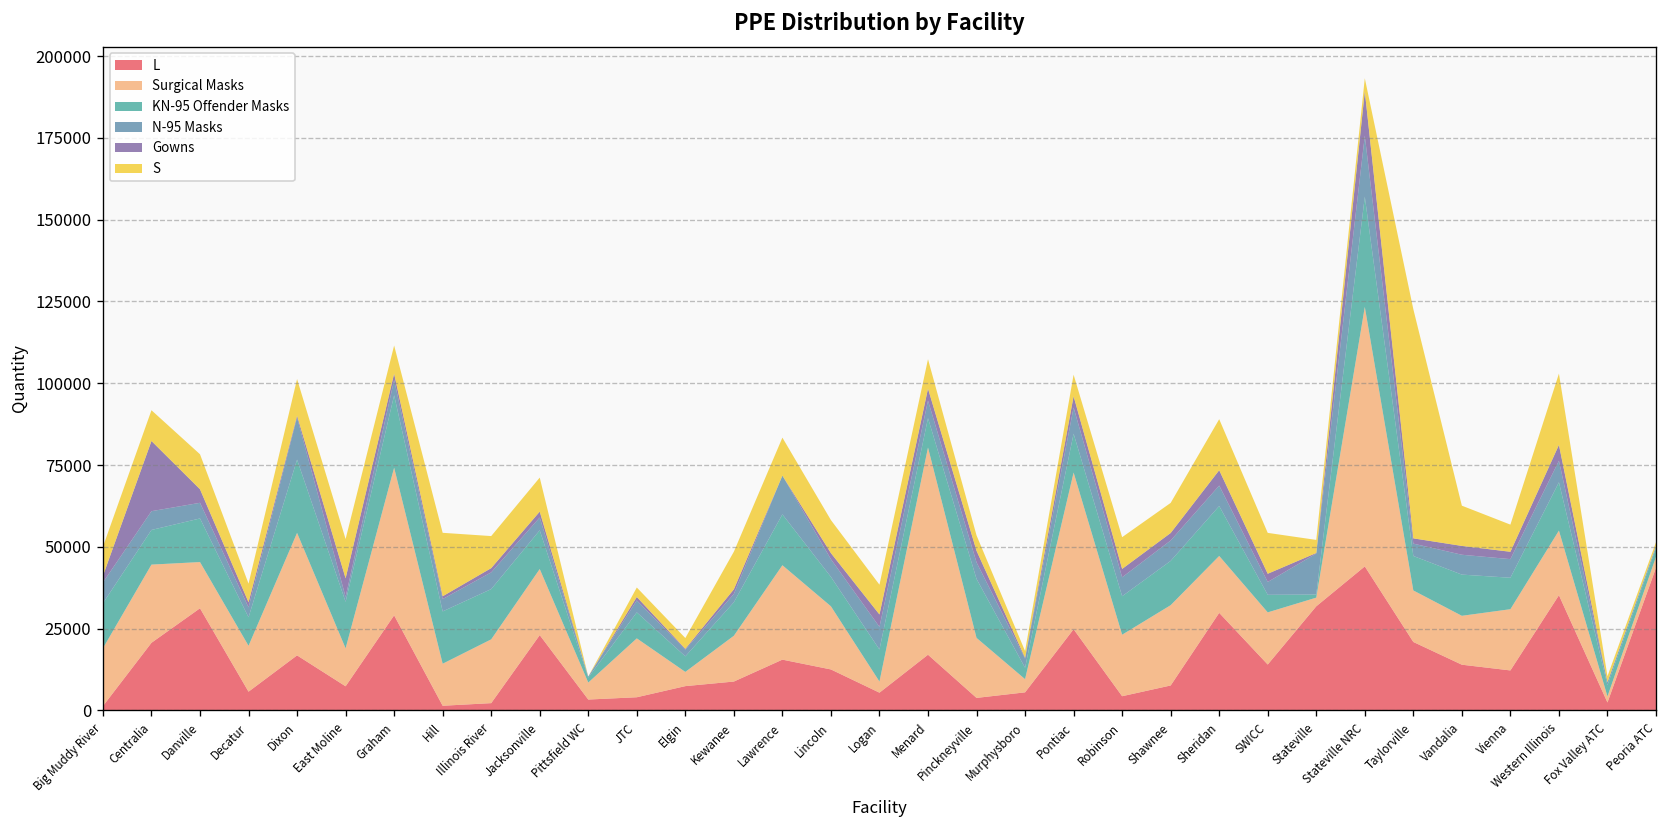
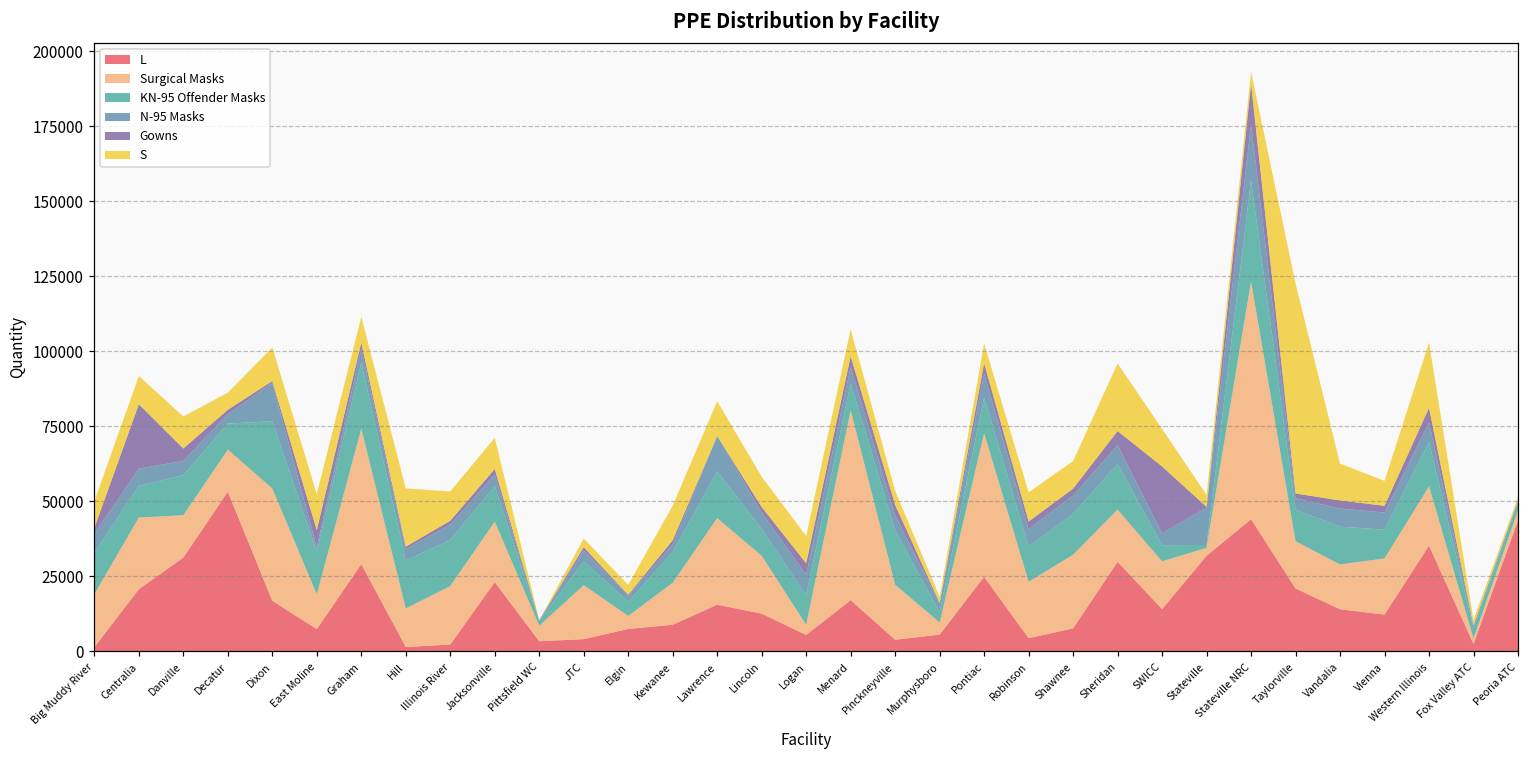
L, Decatur: 6000 -> 53000
S, Sheridan: 16000 -> 23000
Gowns, SWICC: 3000 -> 22000
